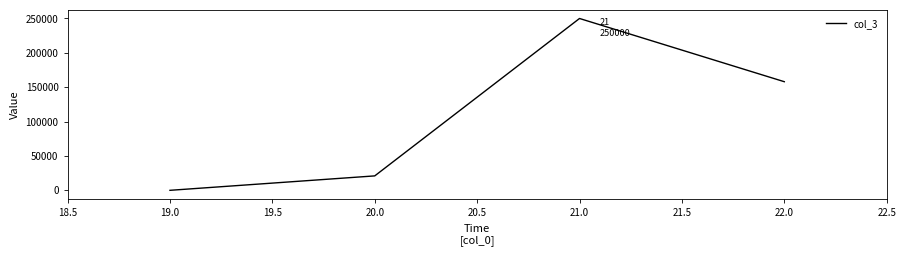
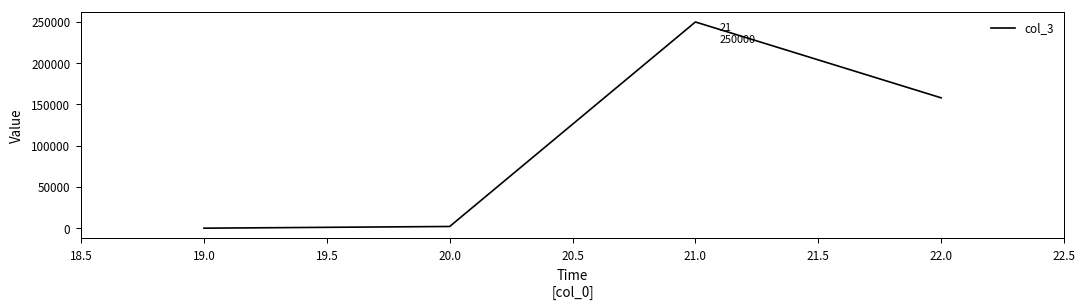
20.0: 20000 -> 0
